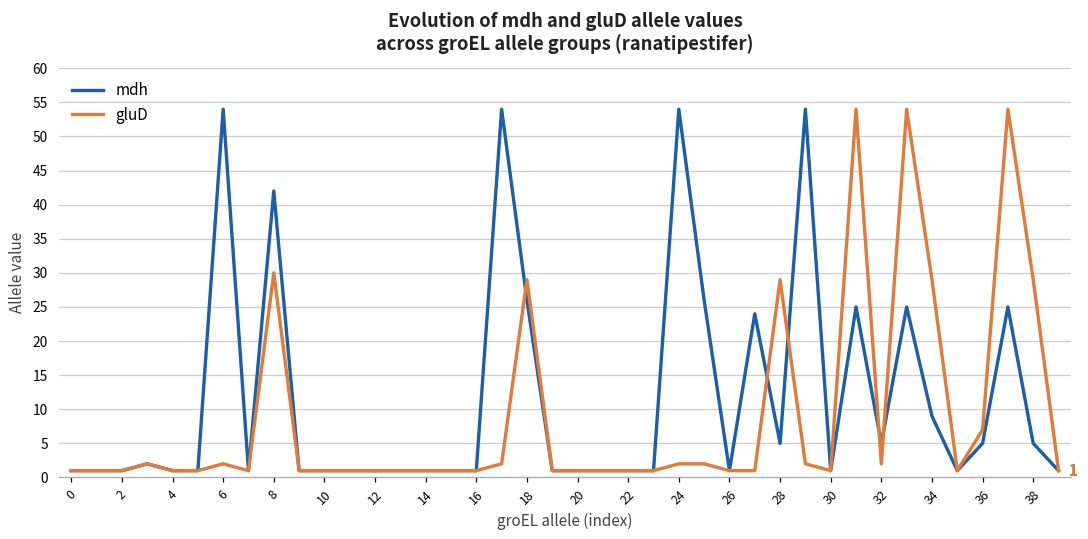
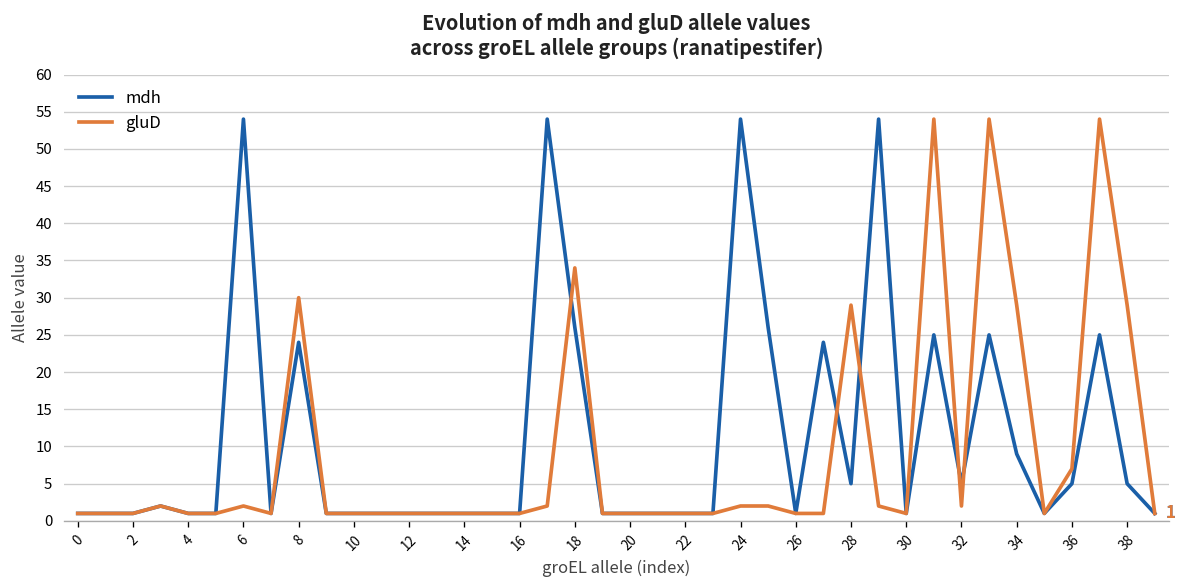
mdh, 8: 42 -> 24
gluD, 18: 29 -> 34
